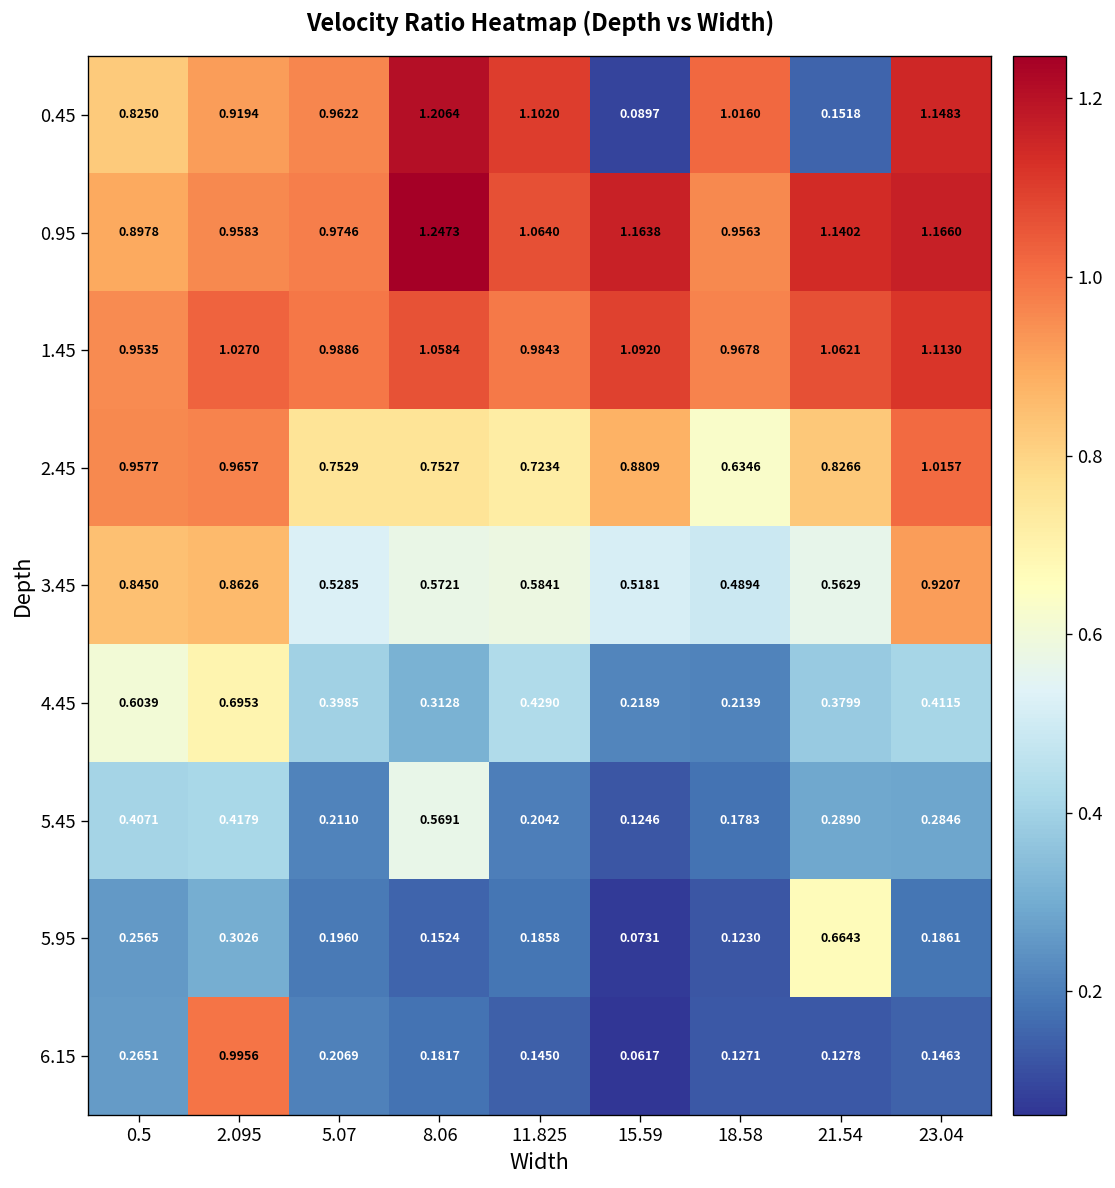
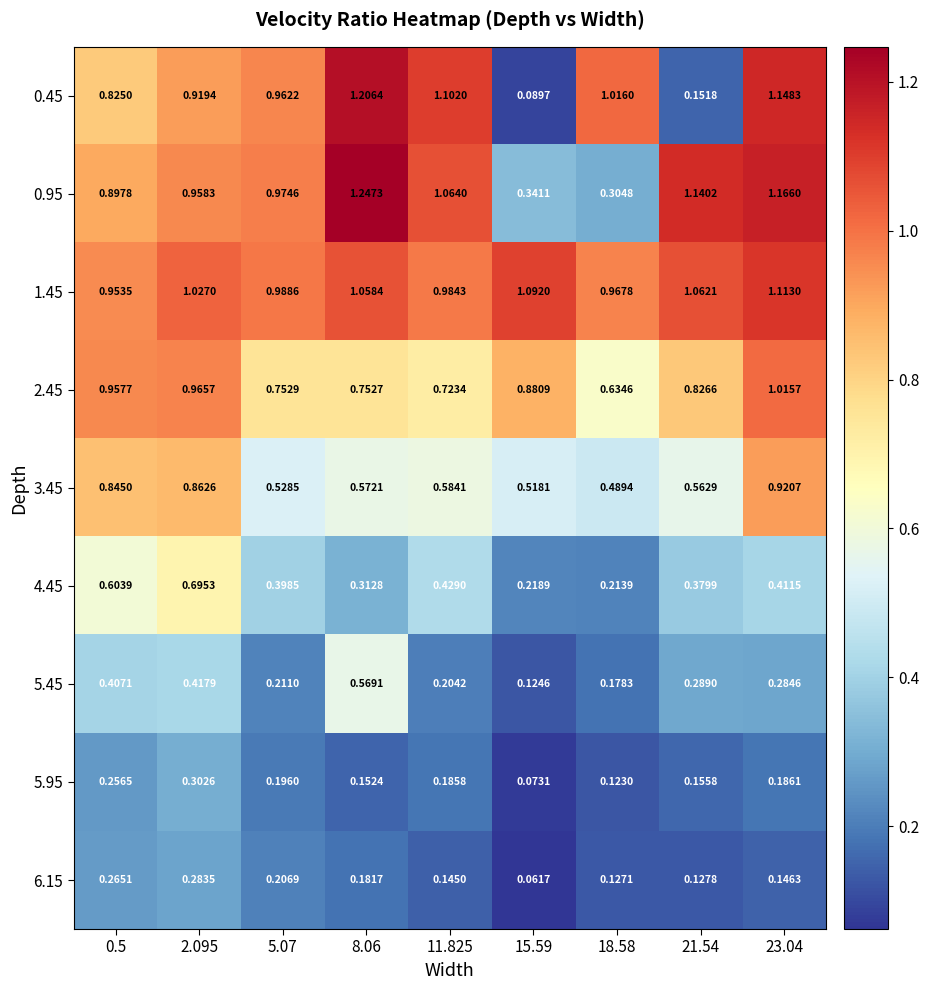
0.95, 15.59: 1.1638 -> 0.3411
0.95, 18.58: 0.9563 -> 0.3048
5.95, 21.54: 0.6643 -> 0.1558
6.15, 2.095: 0.9956 -> 0.2835
